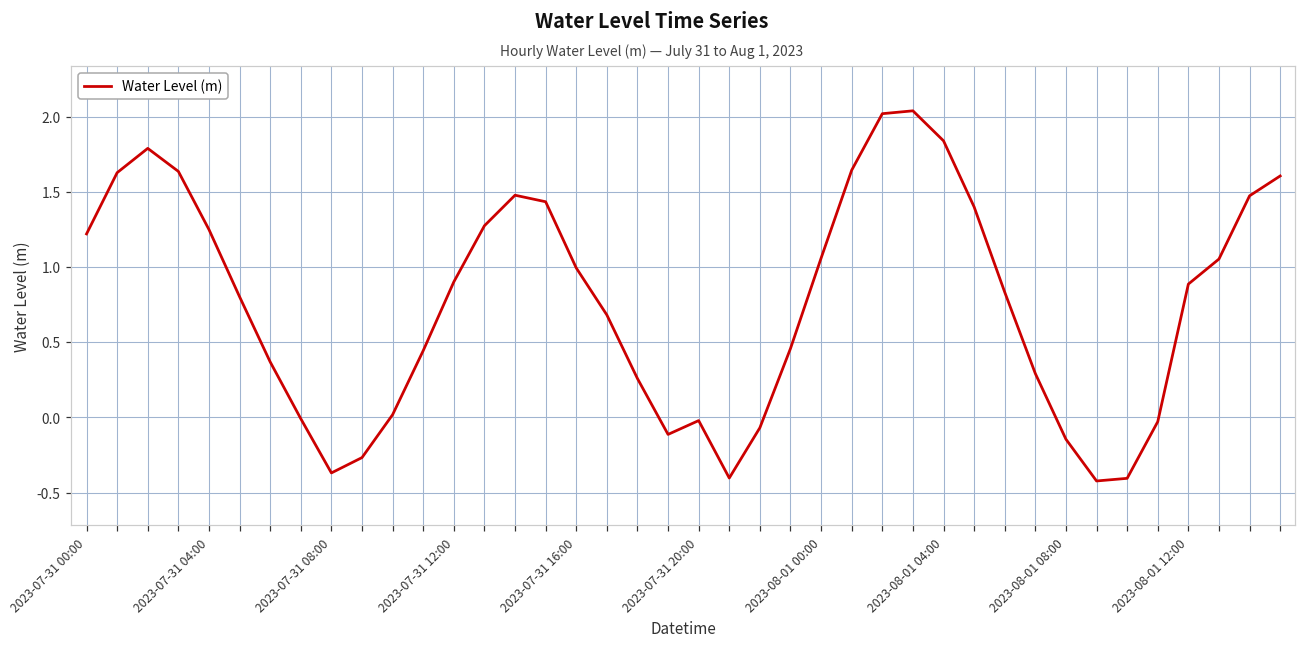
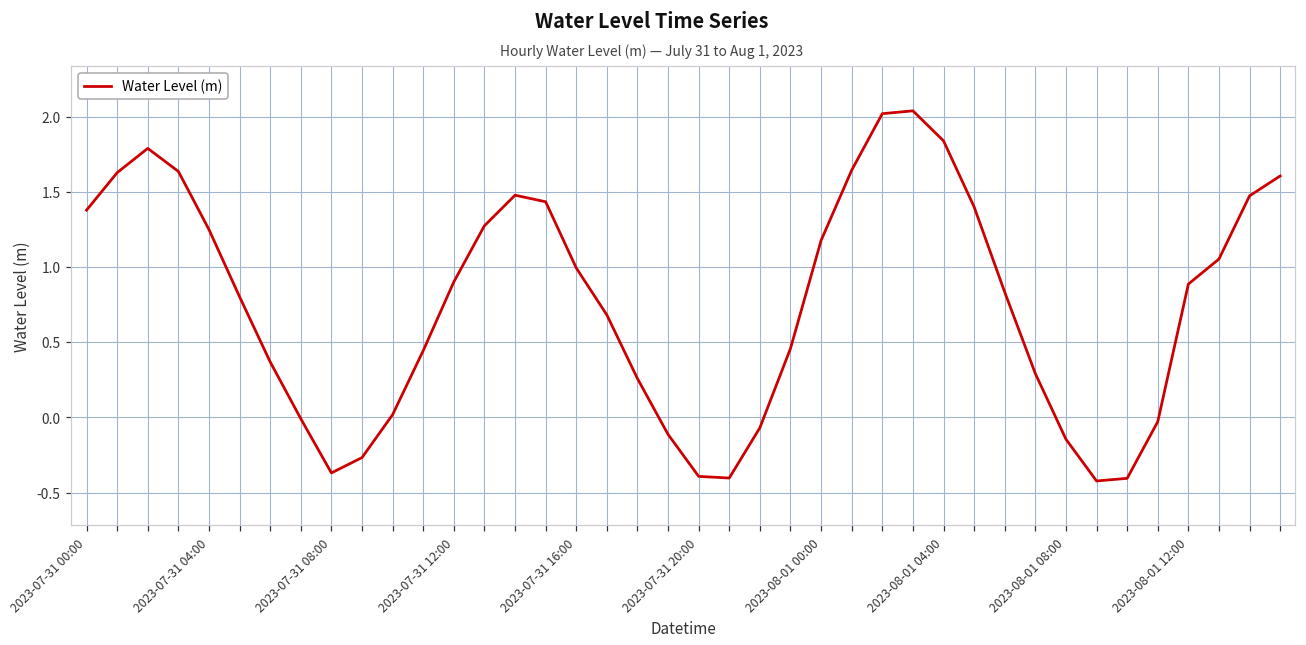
2023-07-31 00:00: 1.22 -> 1.38
2023-07-31 20:00: -0.02 -> -0.39
2023-08-01 00:00: 1.06 -> 1.18
